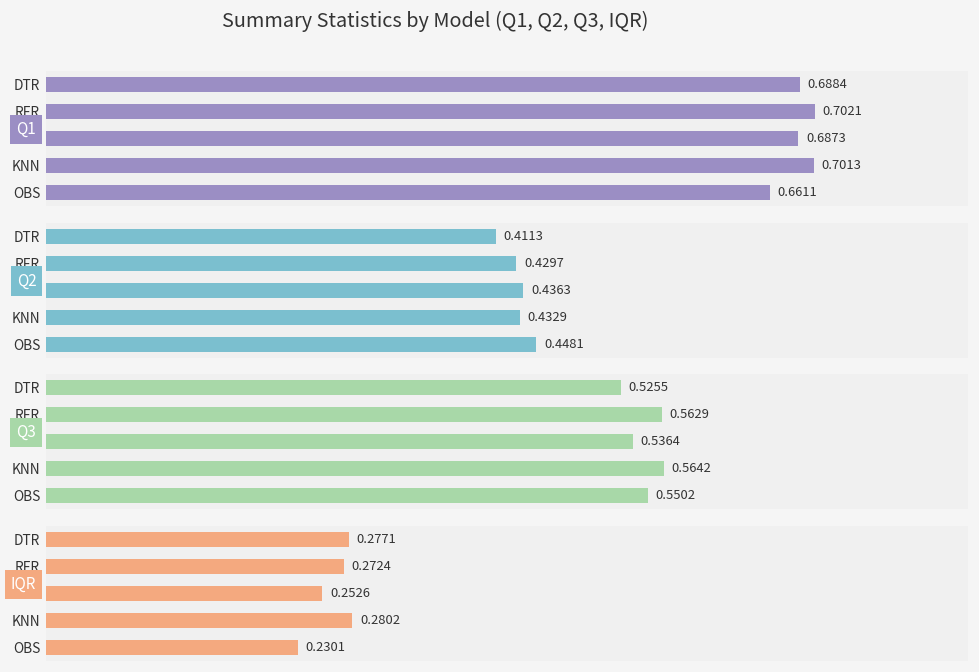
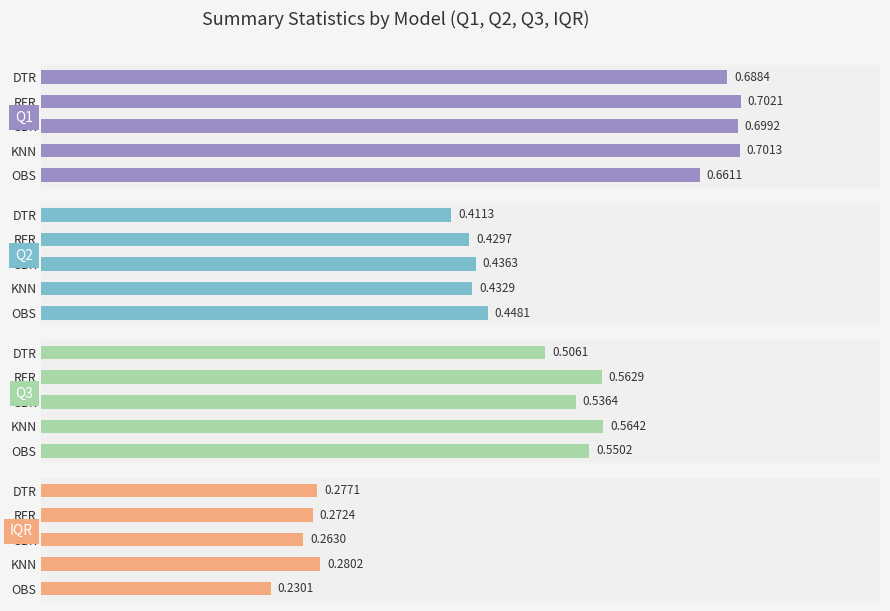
Q1, GBR: 0.6873 -> 0.6992
Q3, DTR: 0.5255 -> 0.5061
IQR, GBR: 0.2526 -> 0.2630
